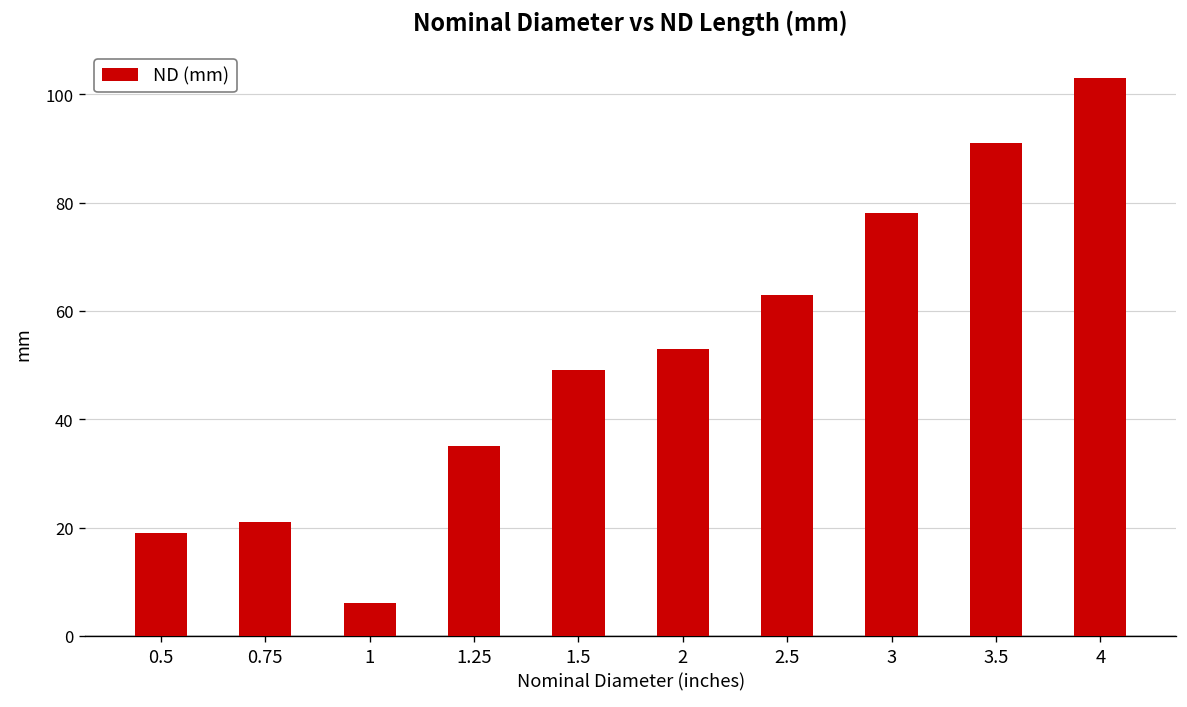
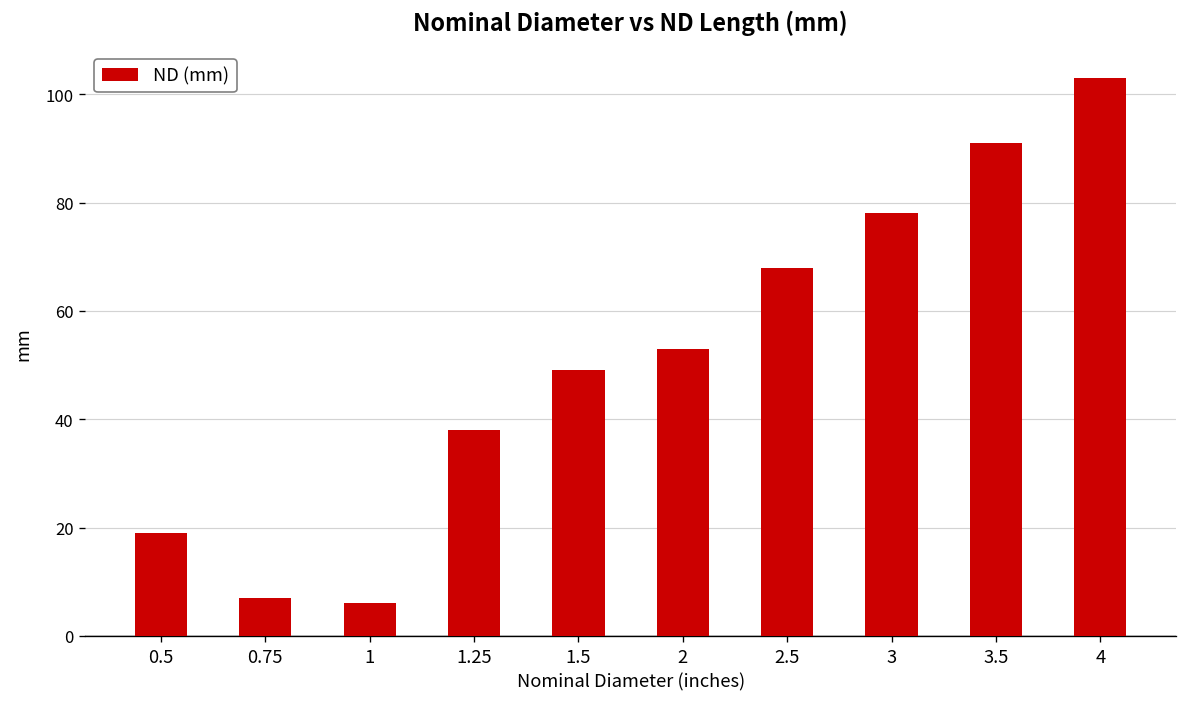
0.75: 21 -> 7
1.25: 35 -> 38
2.5: 63 -> 68
